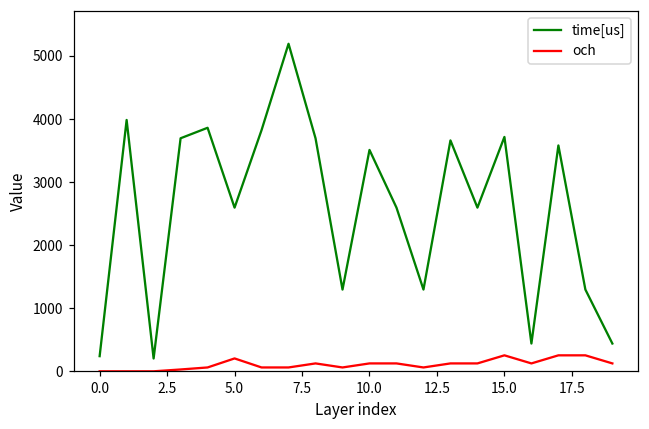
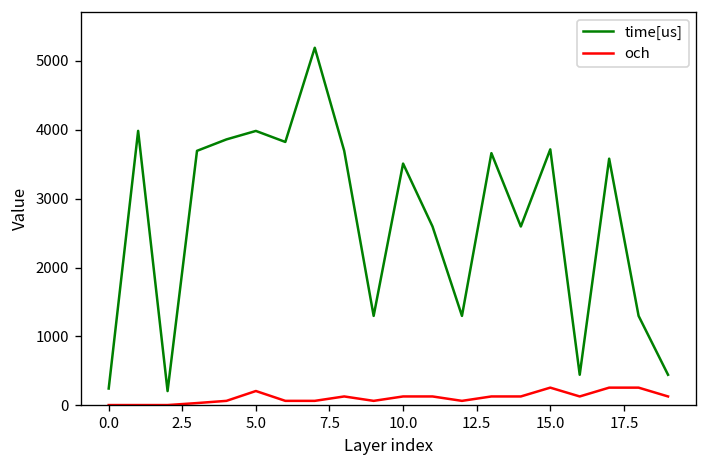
time[us], 5.0: 2600 -> 4000
